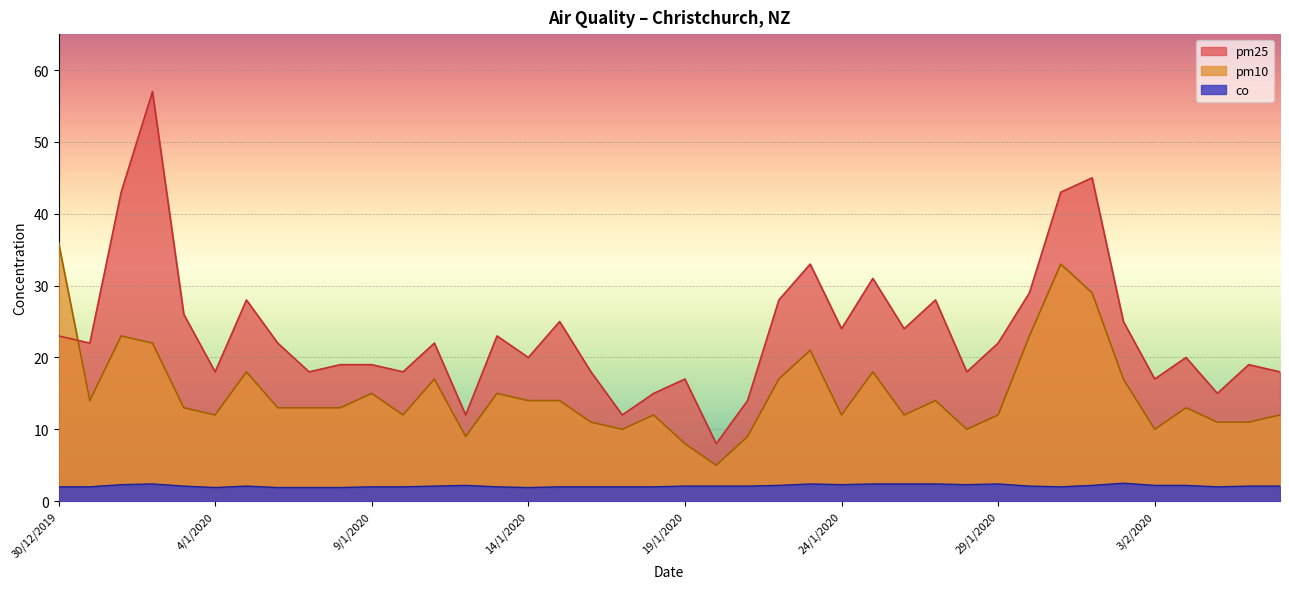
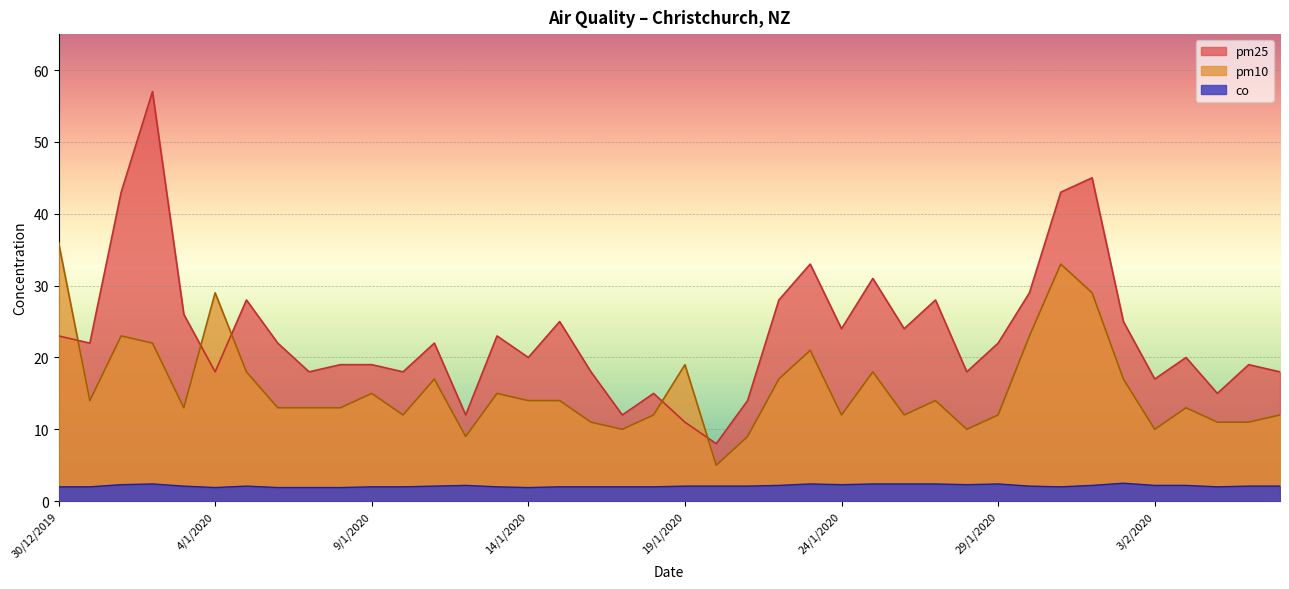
pm10, 4/1/2020: 12 -> 29
pm25, 19/1/2020: 17 -> 11
pm10, 19/1/2020: 8 -> 19
